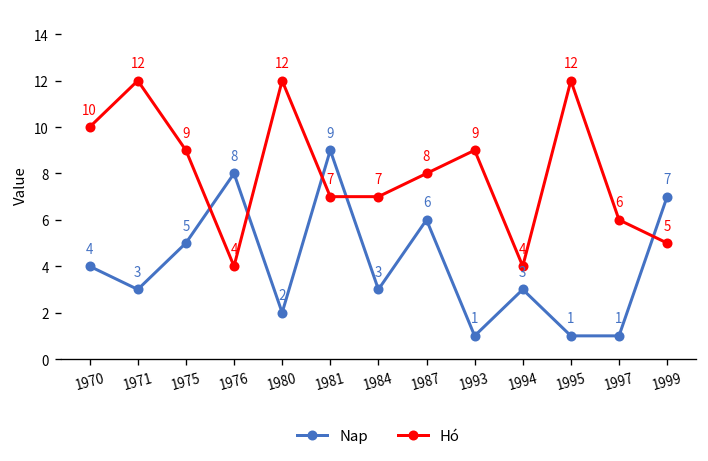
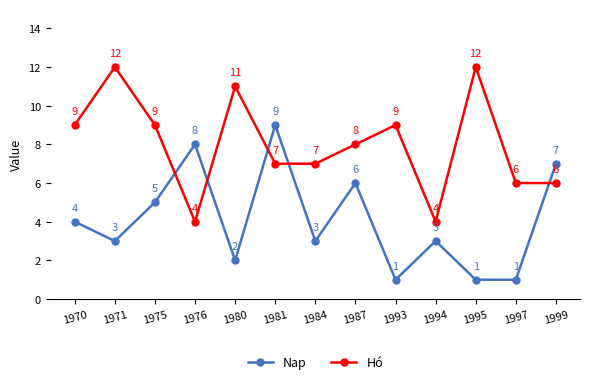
Hó, 1970: 10 -> 9
Hó, 1980: 12 -> 11
Hó, 1999: 5 -> 6
